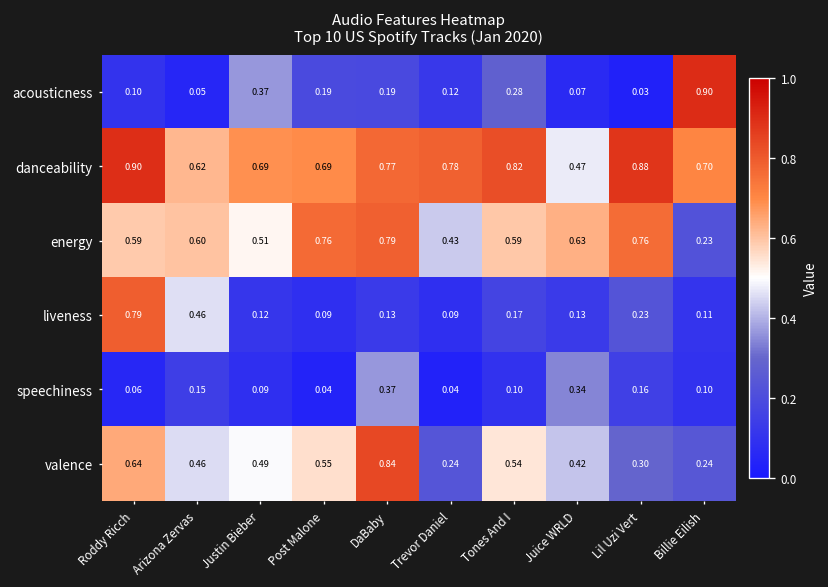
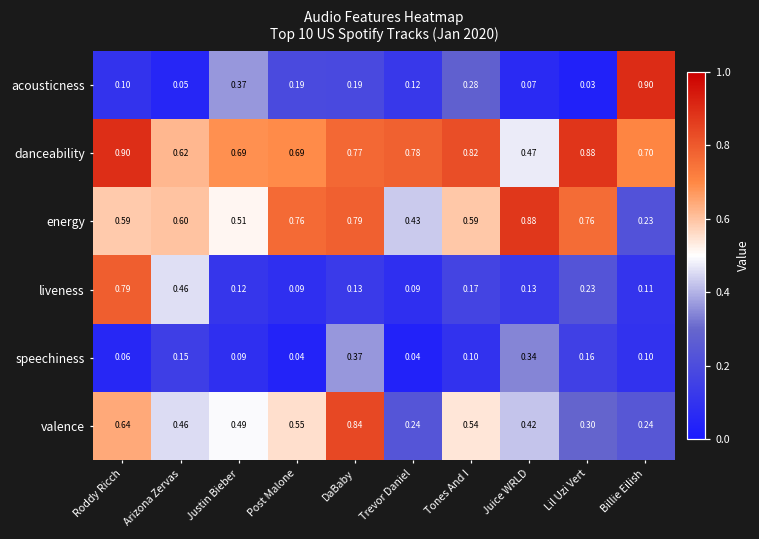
energy, Juice WRLD: 0.63 -> 0.88
